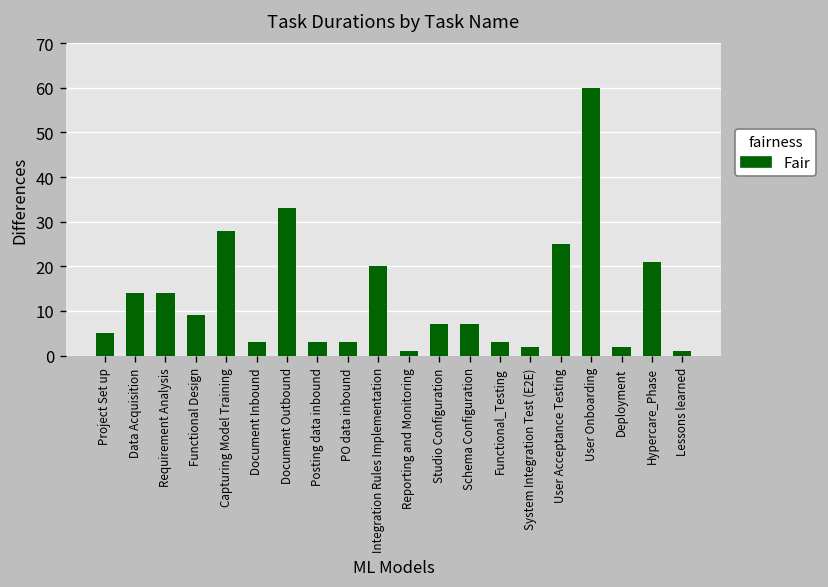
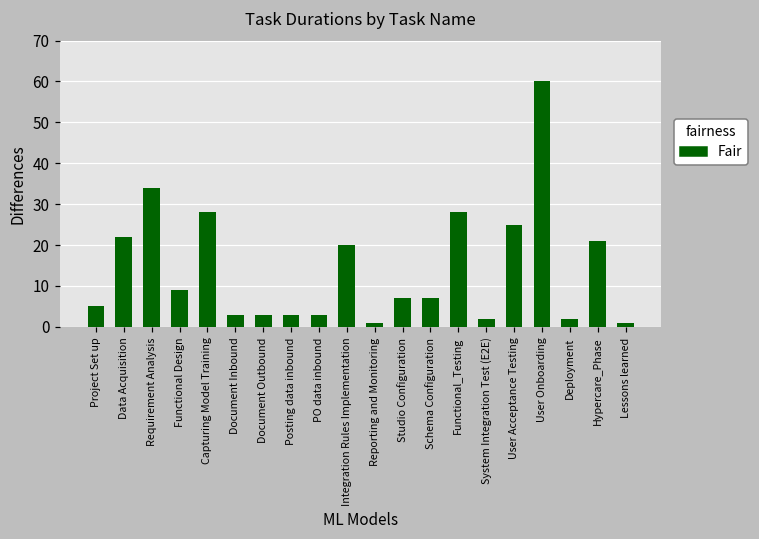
Data Acquisition: 14 -> 22
Requirement Analysis: 14 -> 34
Document Outbound: 33 -> 3
Functional_Testing: 3 -> 28
